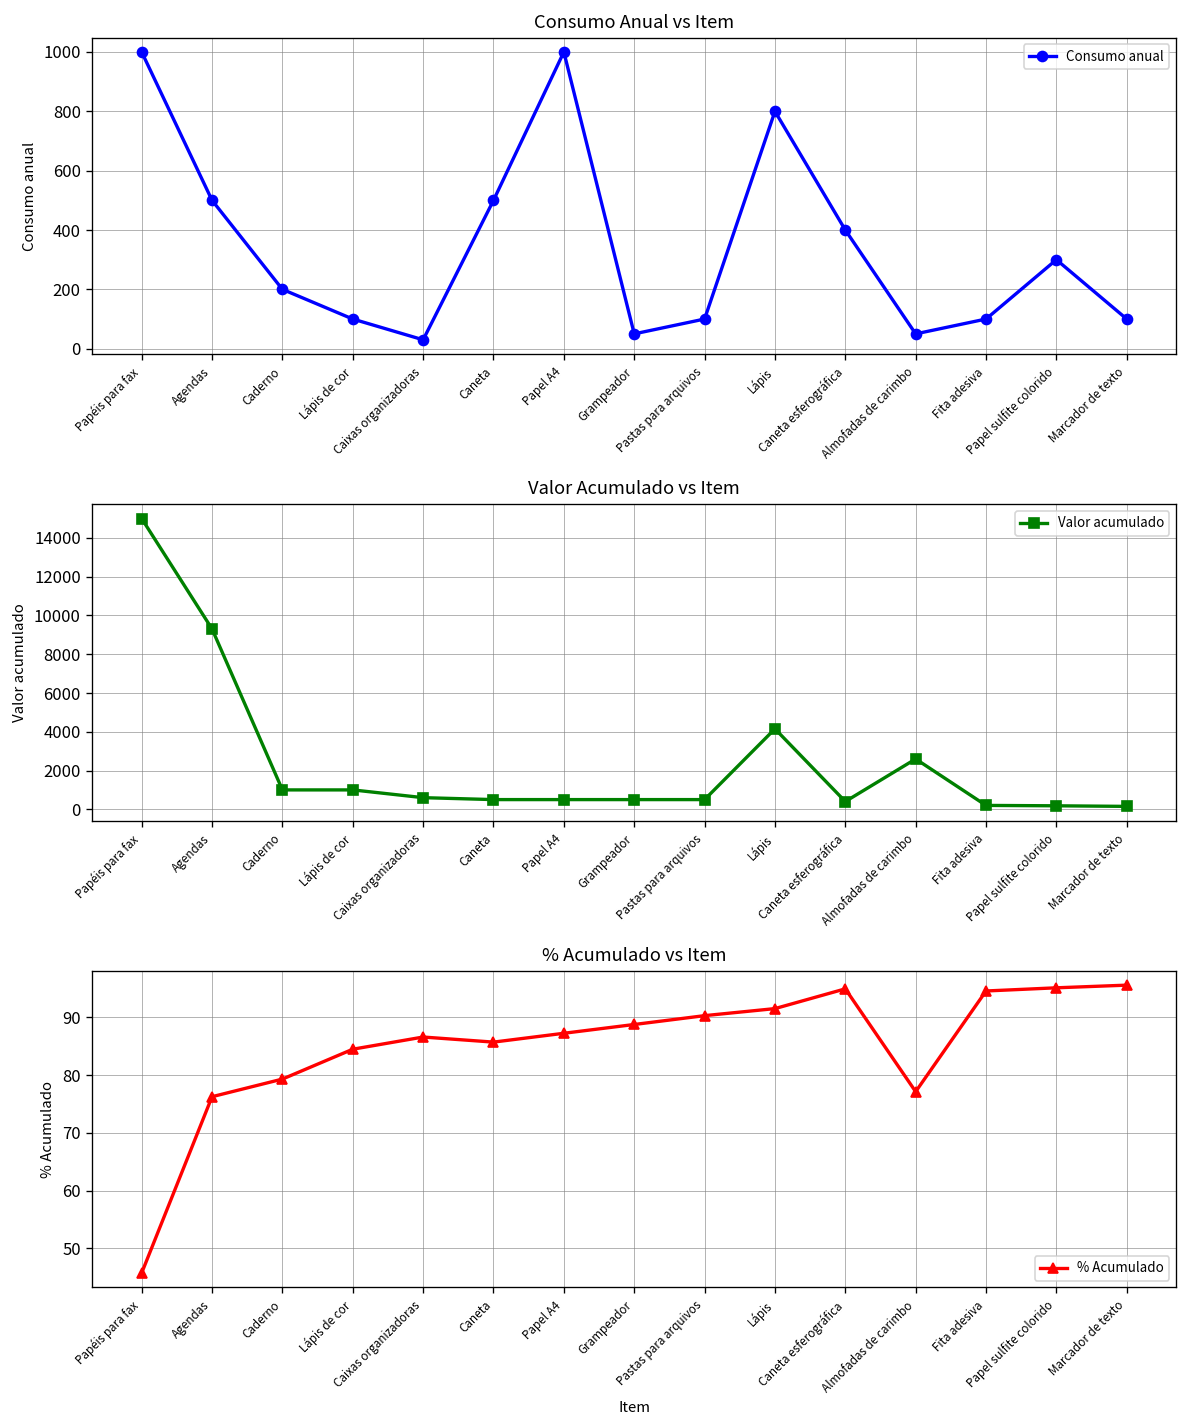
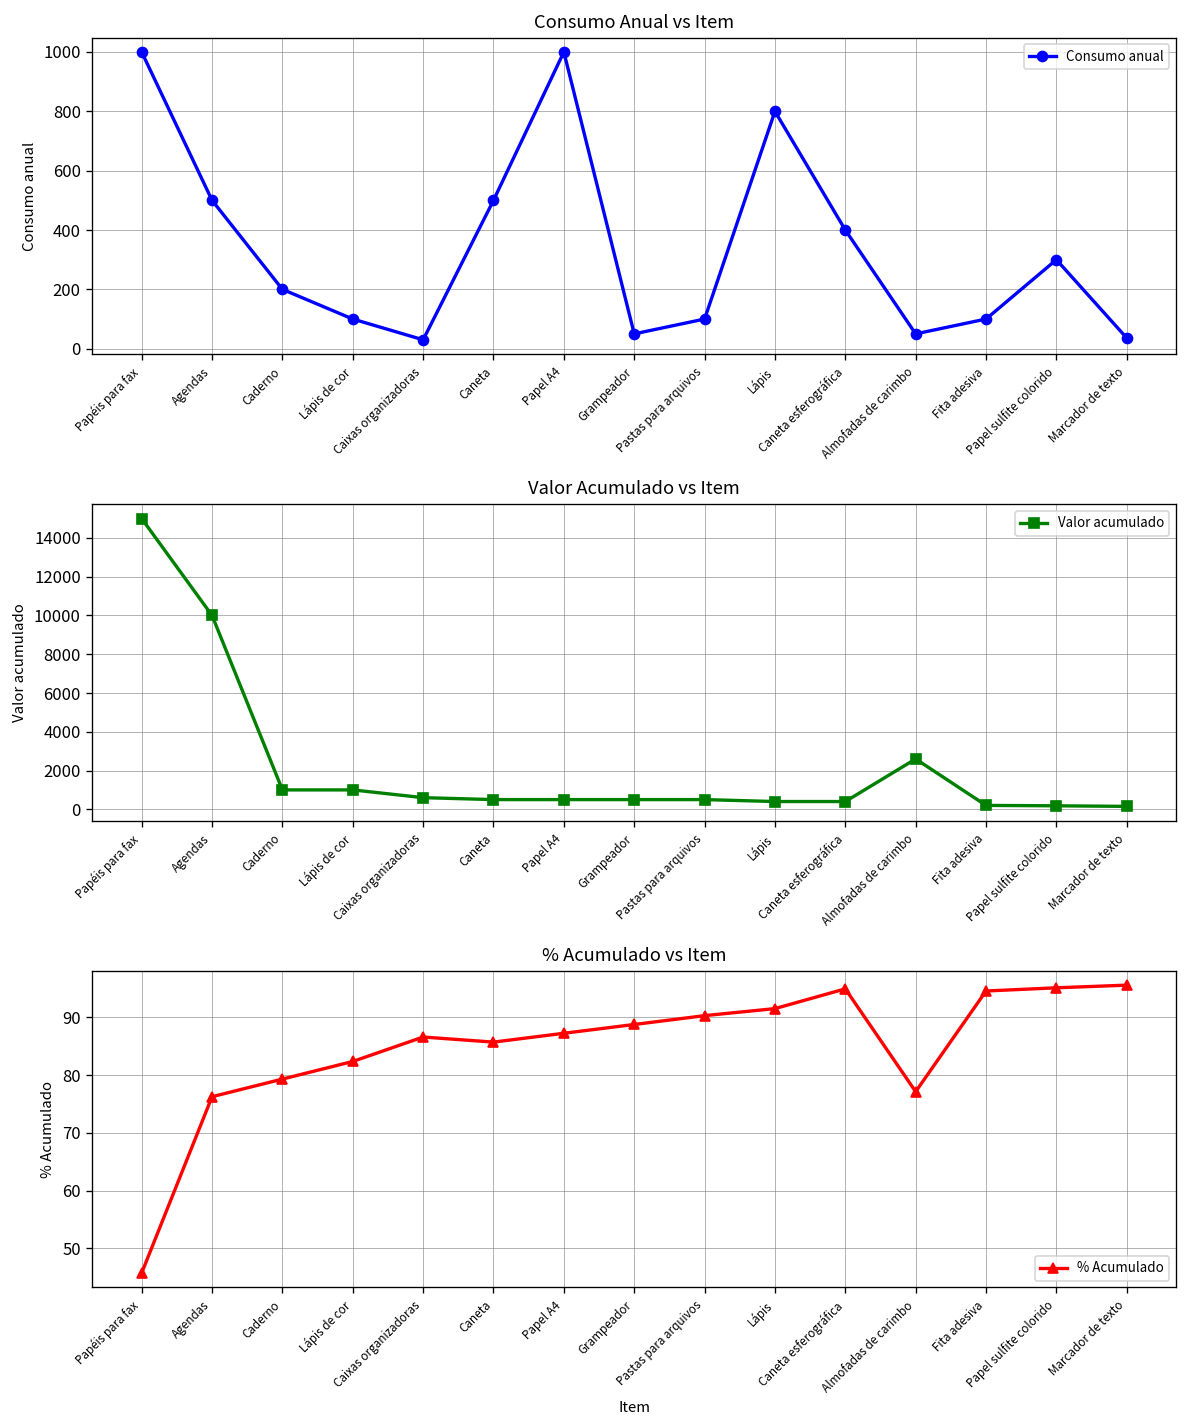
Consumo Anual vs Item, Marcador de texto: 100 -> 40
Valor Acumulado vs Item, Agendas: 9300 -> 10000
Valor Acumulado vs Item, Lápis: 4200 -> 400
% Acumulado vs Item, Lápis de cor: 84 -> 82
